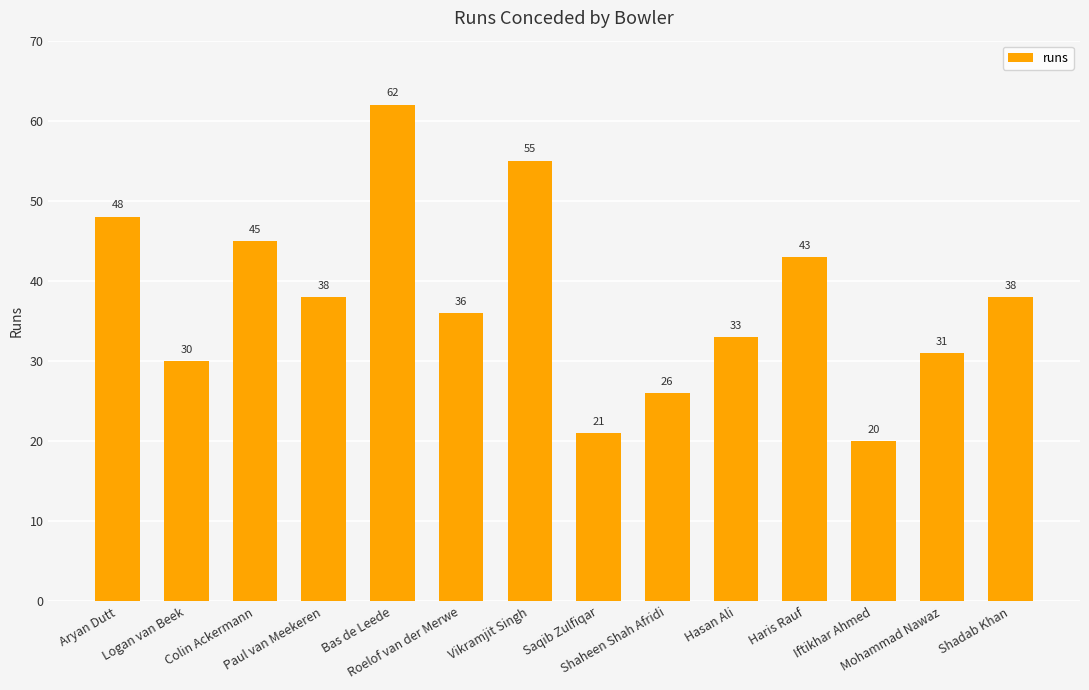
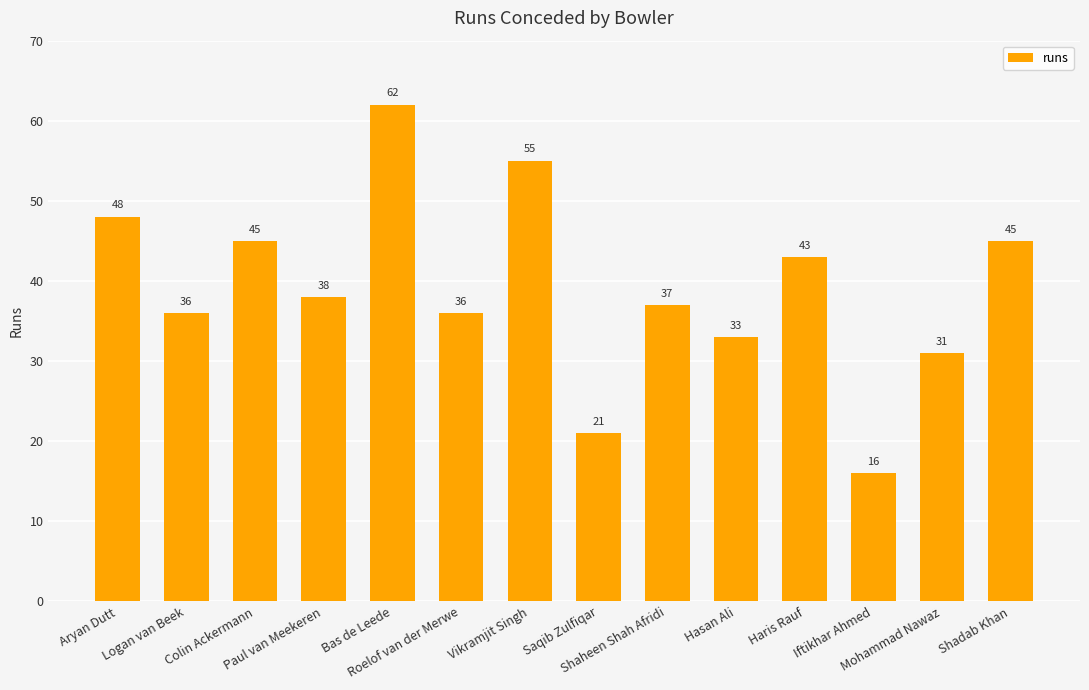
Logan van Beek: 30 -> 36
Shaheen Shah Afridi: 26 -> 37
Iftikhar Ahmed: 20 -> 16
Shadab Khan: 38 -> 45
